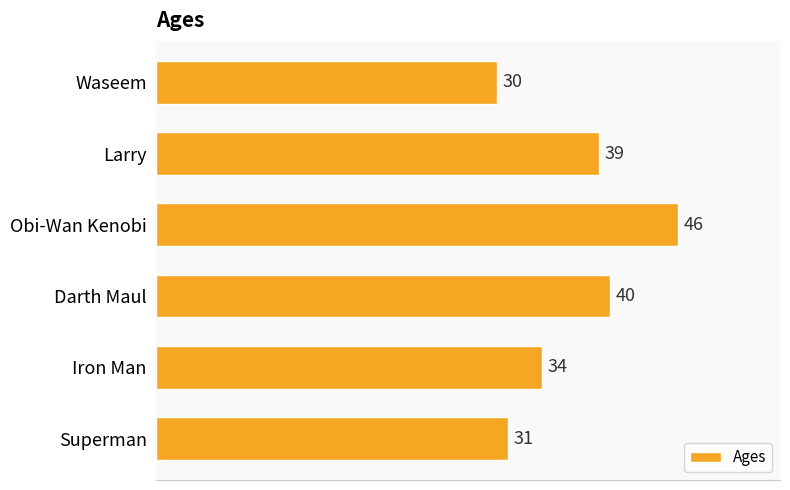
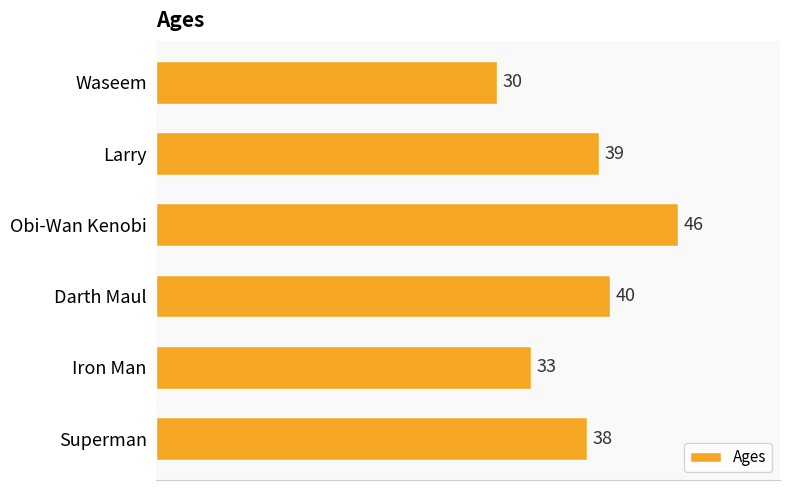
Iron Man: 34 -> 33
Superman: 31 -> 38
